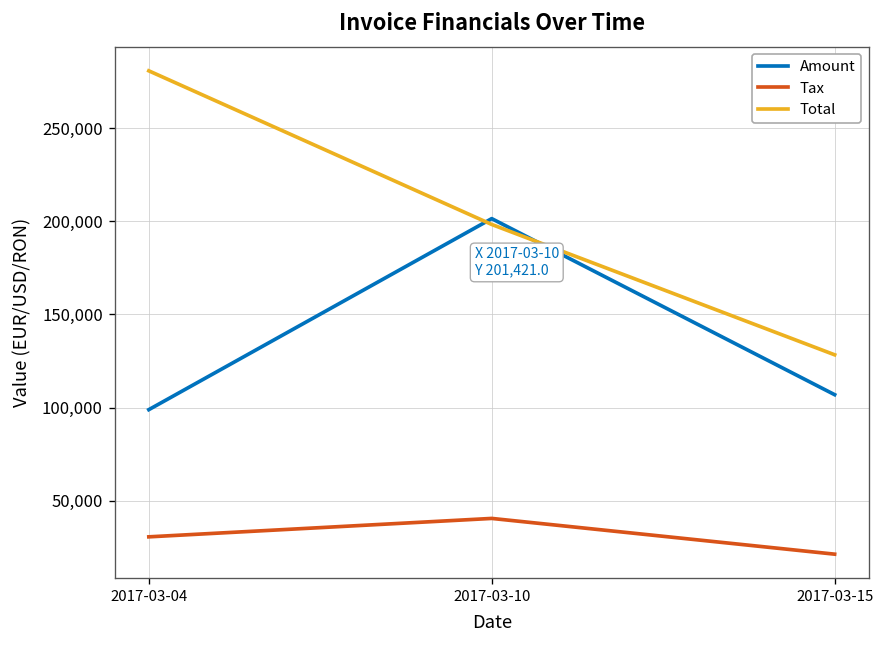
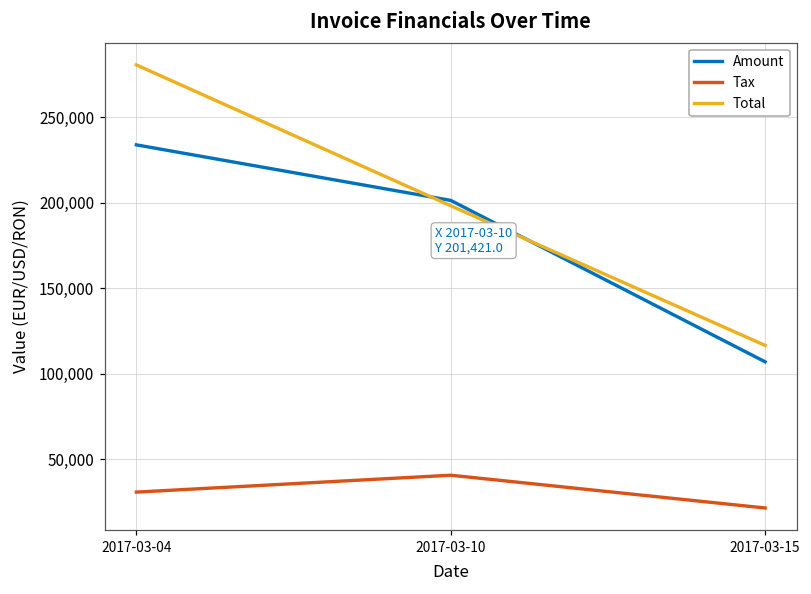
Amount, 2017-03-04: 99,000 -> 234,000
Total, 2017-03-15: 128,000 -> 117,000
